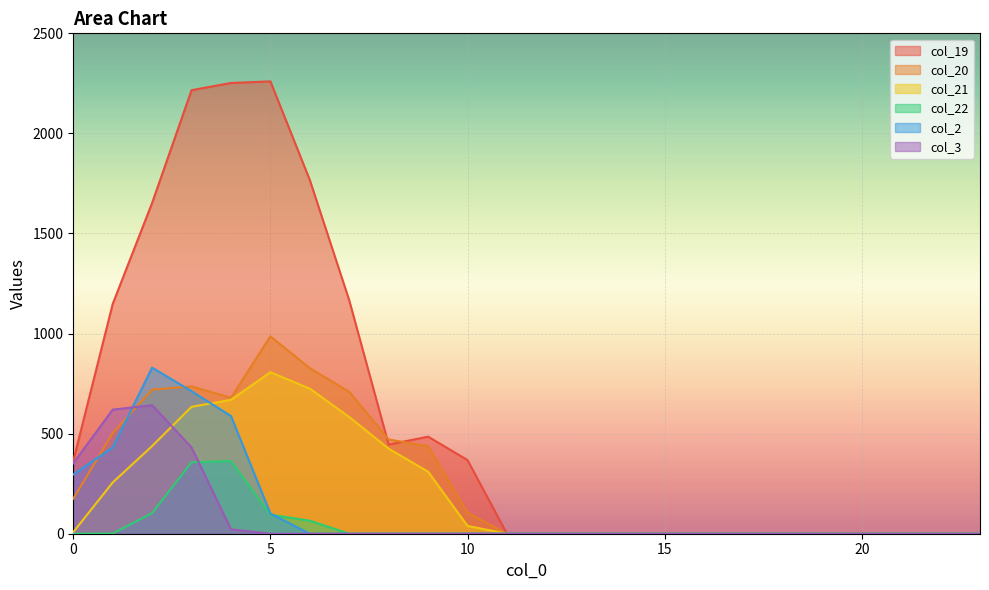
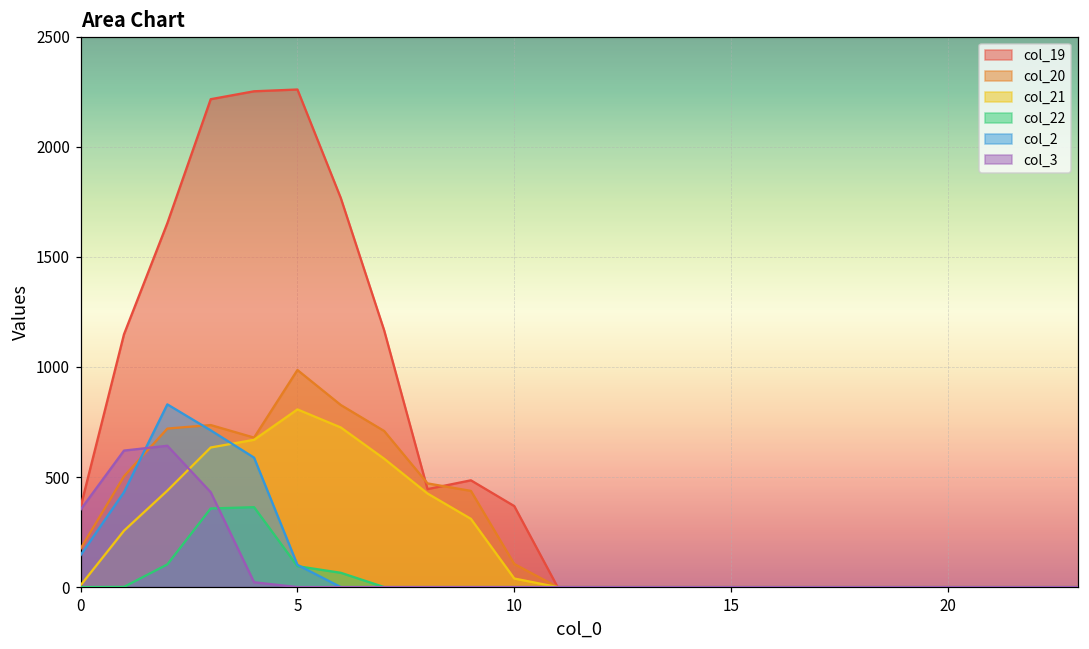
col_2, 0: 300 -> 150
